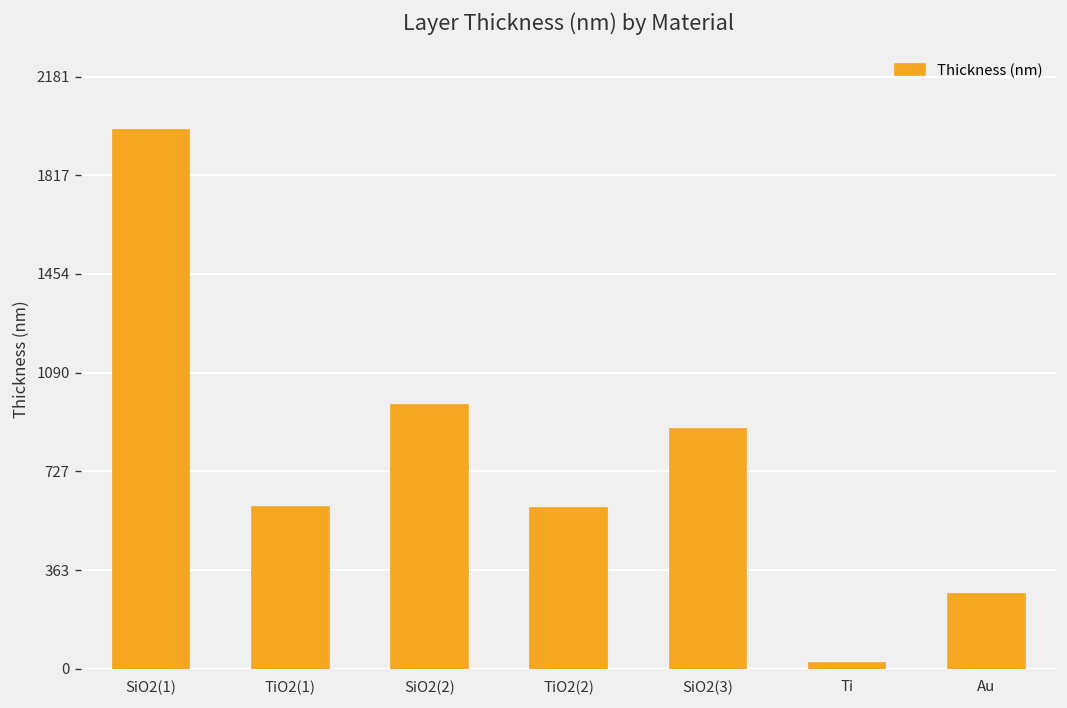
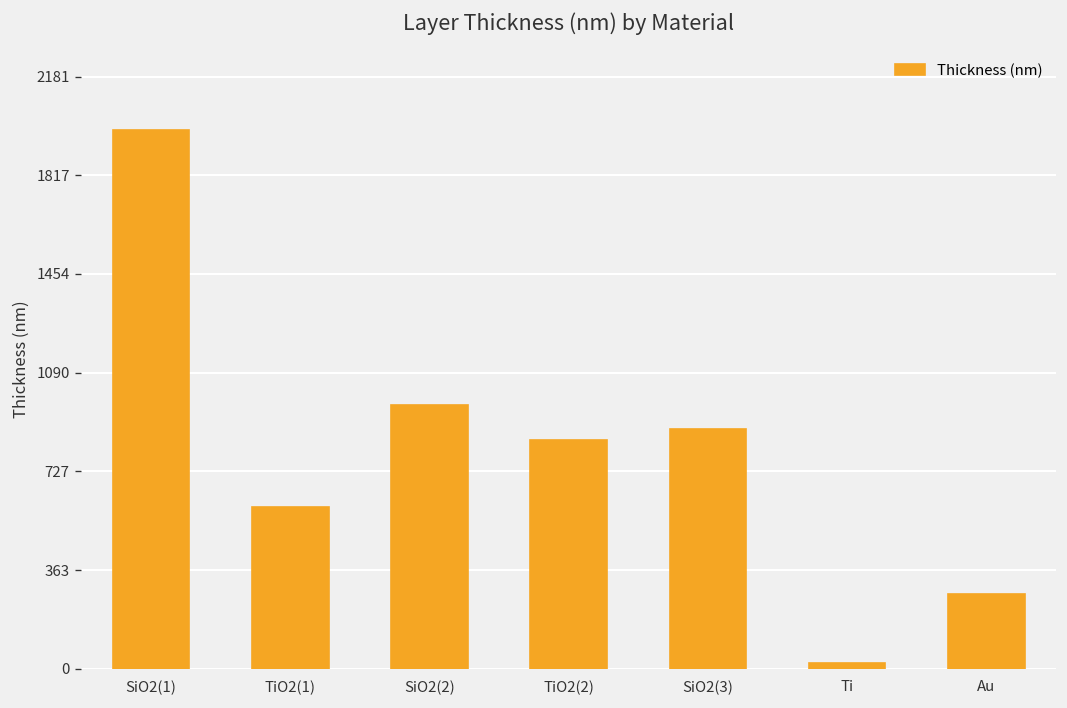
TiO2(2): 590 -> 840
